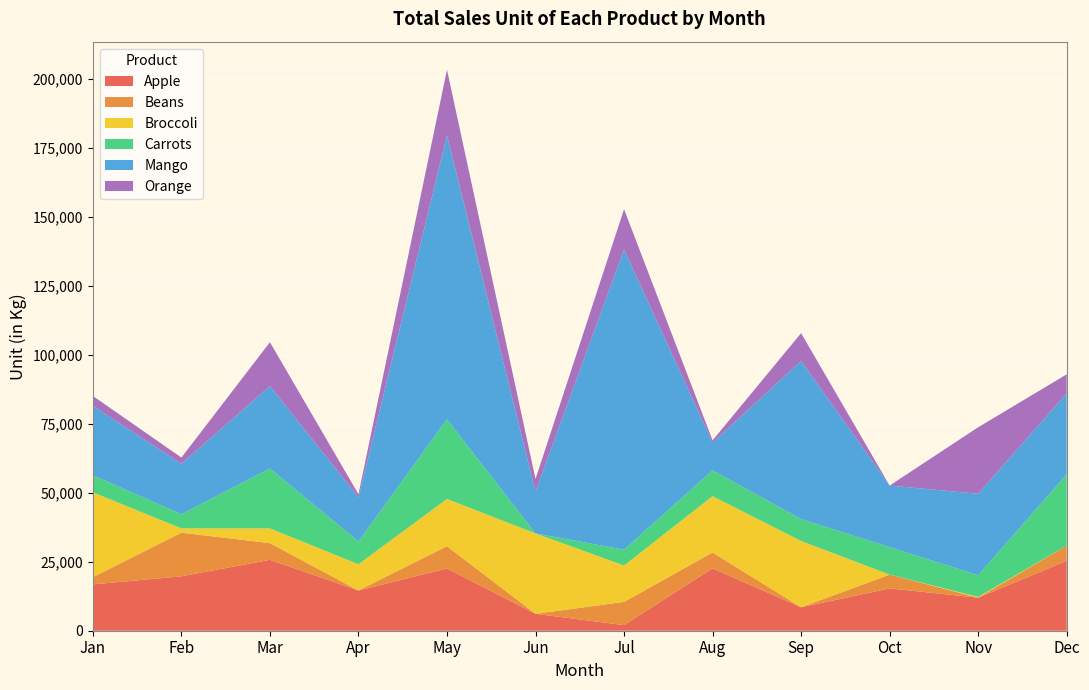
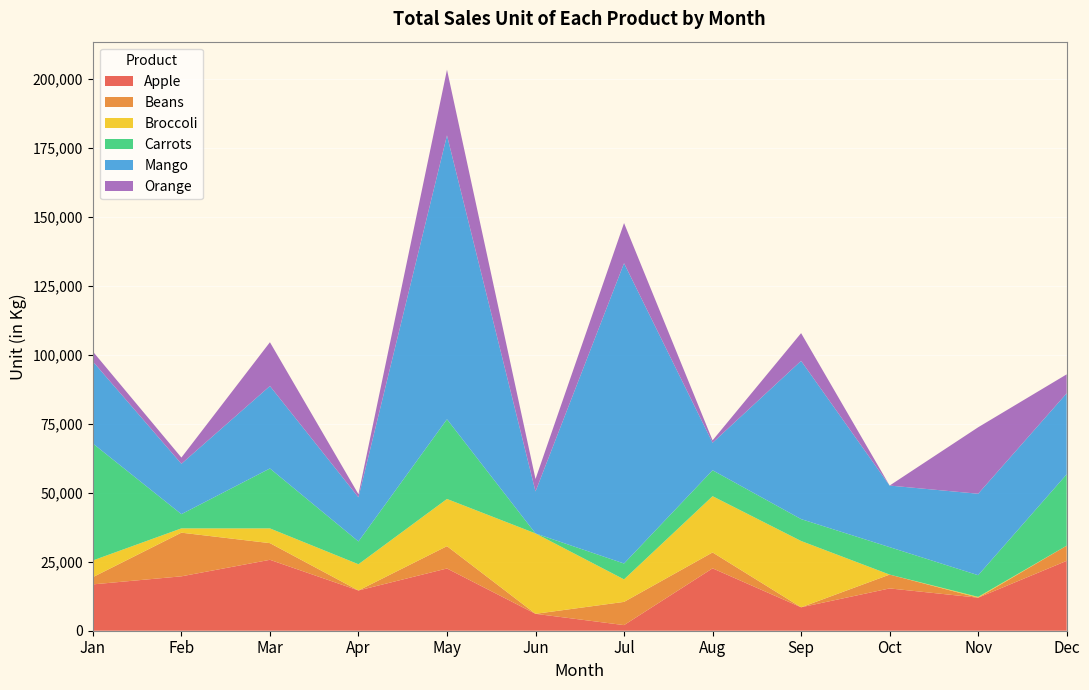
Broccoli, Jan: 31,000 -> 6,000
Carrots, Jan: 6,000 -> 42,000
Mango, Jan: 25,000 -> 30,000
Broccoli, Jul: 13,000 -> 8,000
